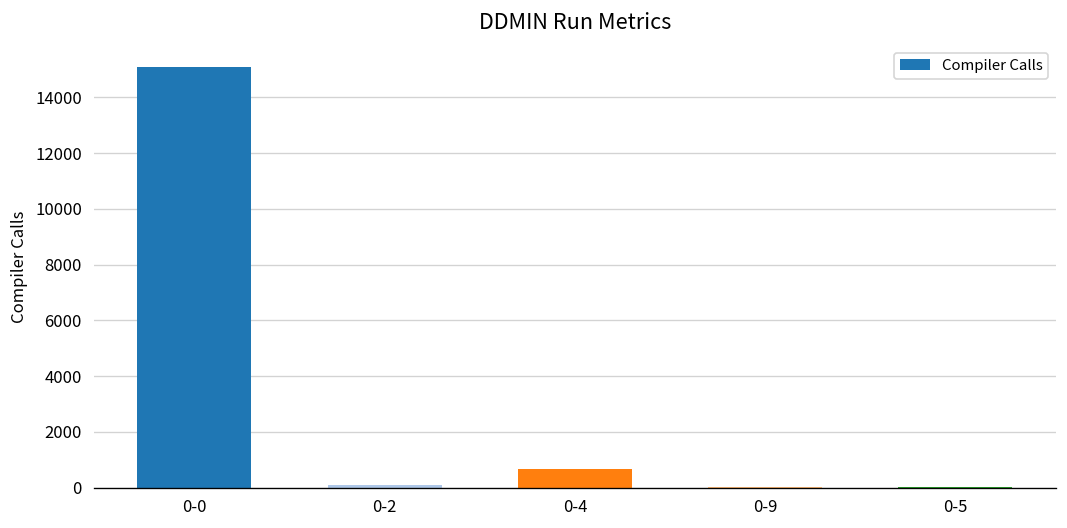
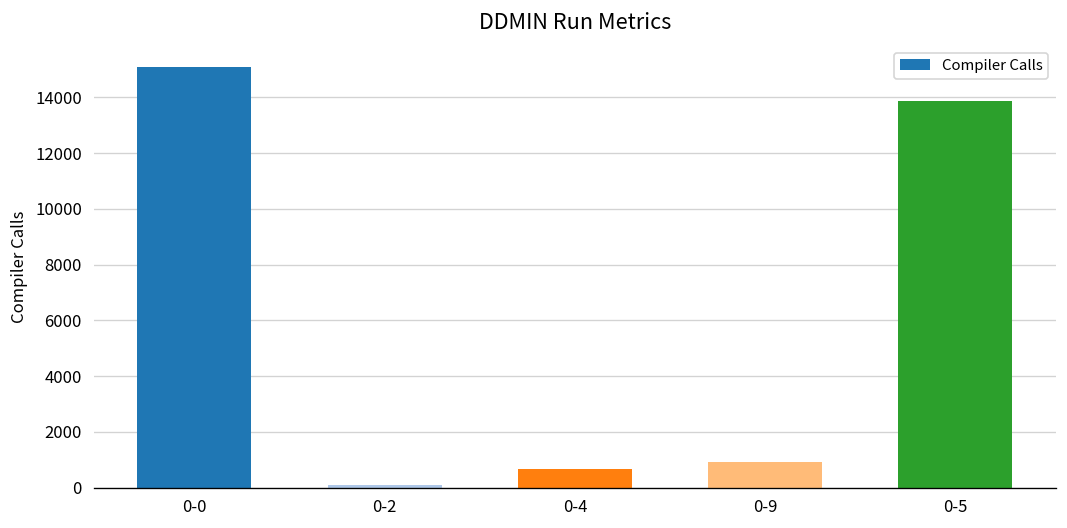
0-9: 0 -> 900
0-5: 0 -> 13900
